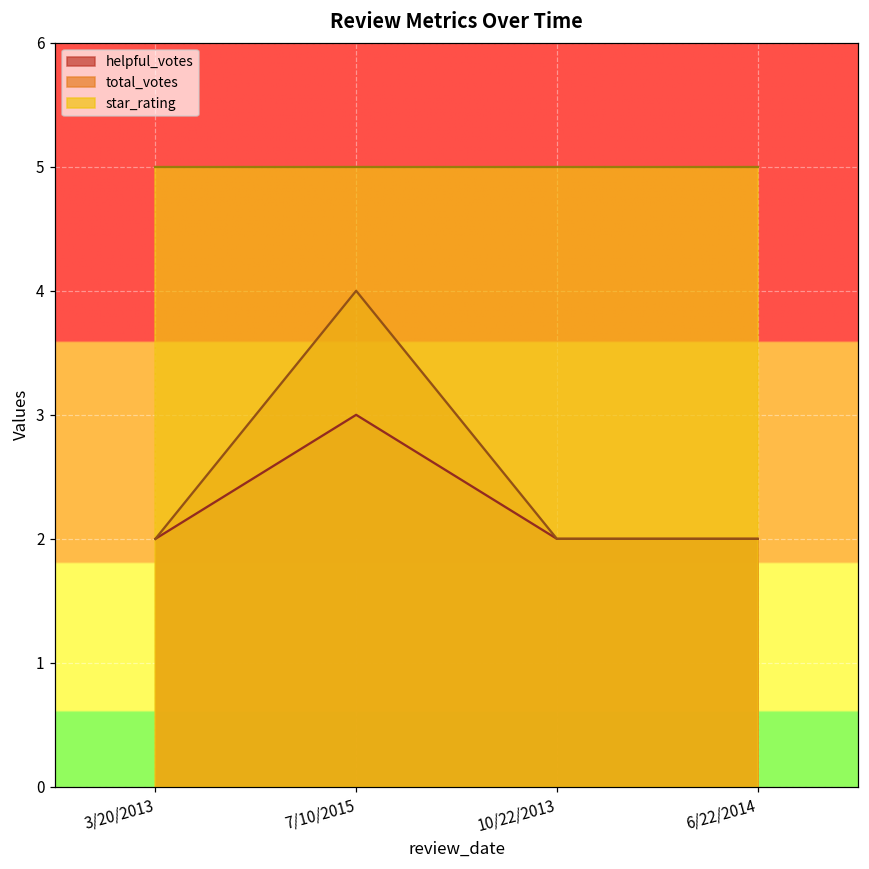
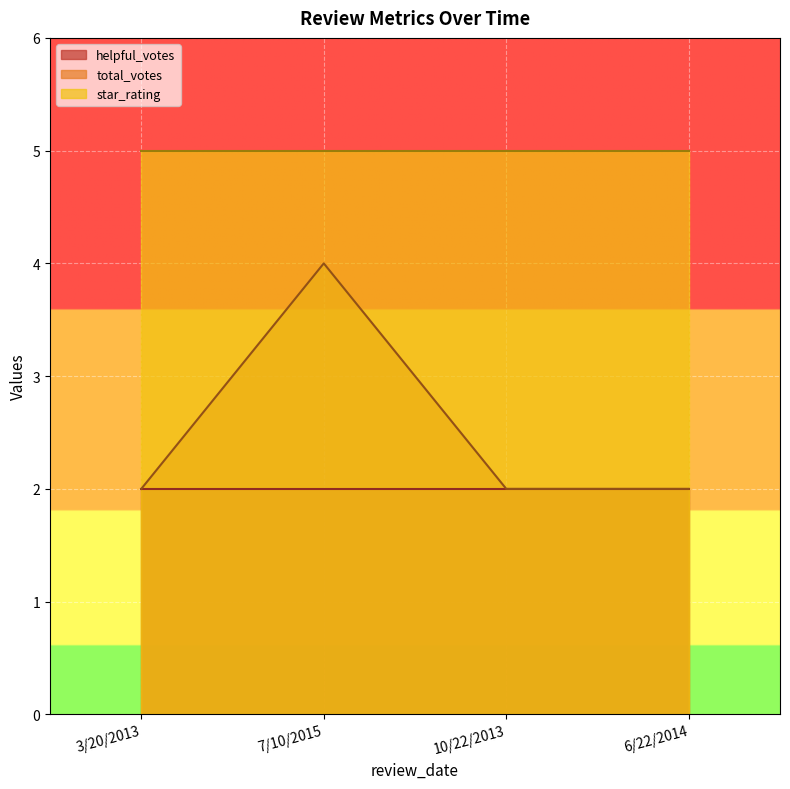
helpful_votes, 7/10/2015: 3 -> 2
